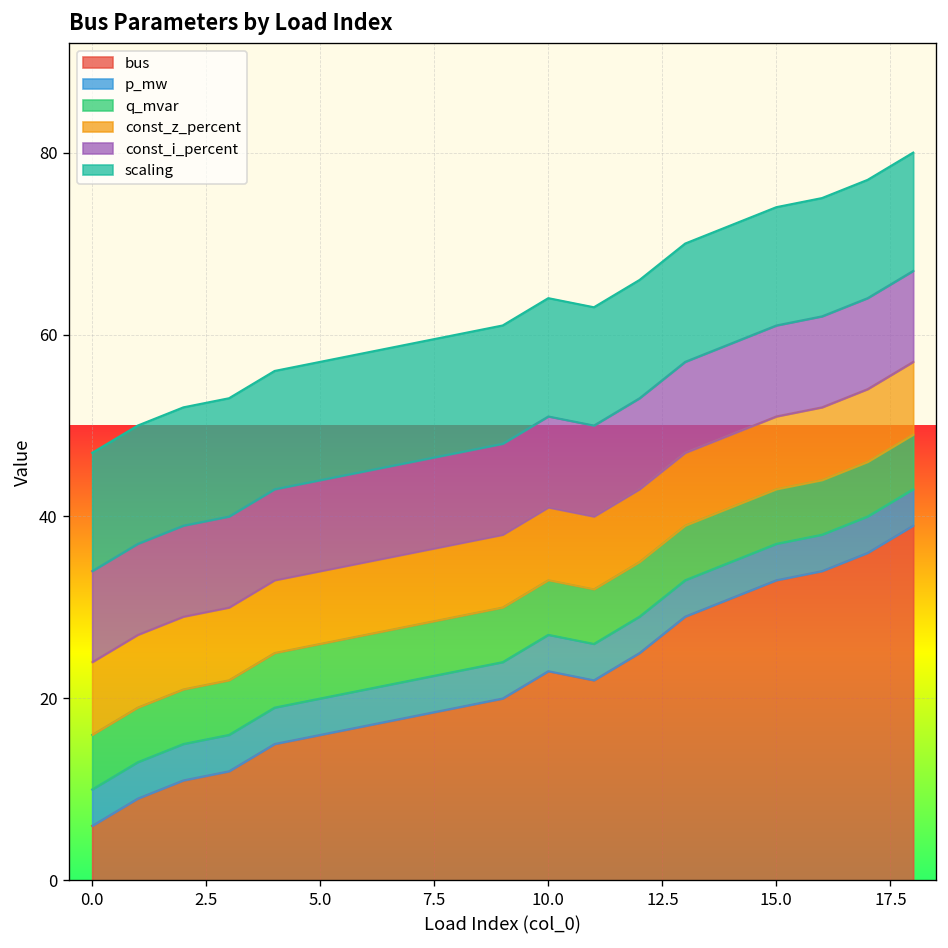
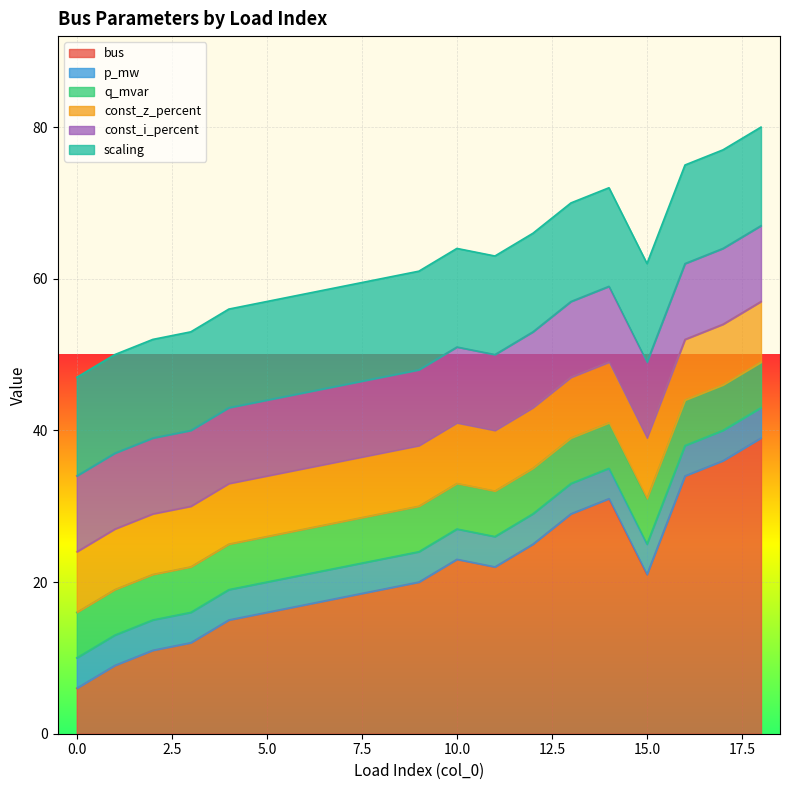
bus, 15.0: 33 -> 21
